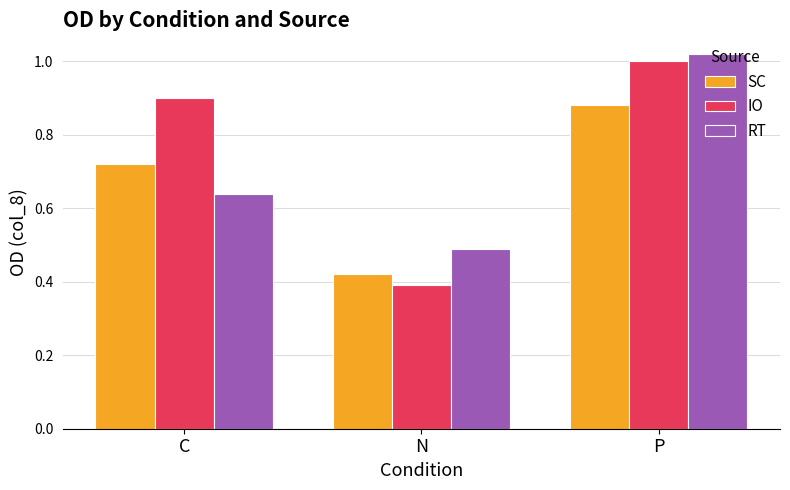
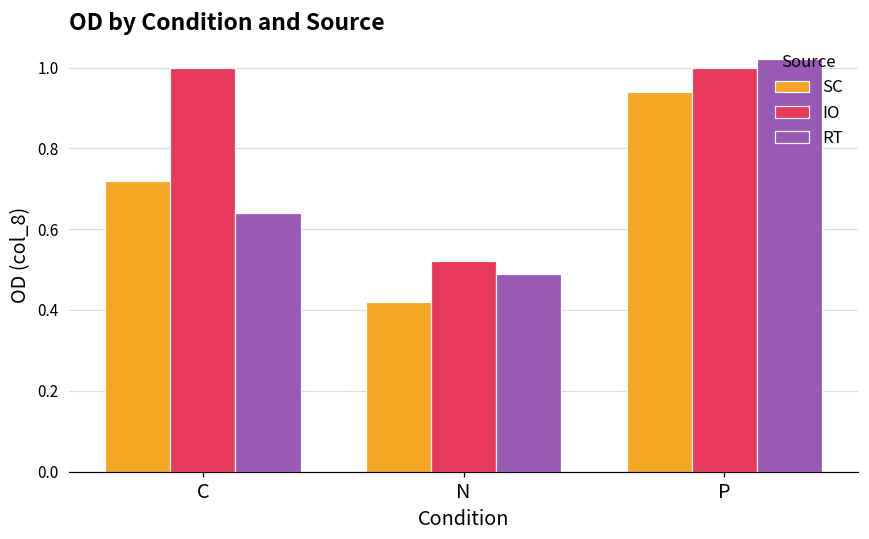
IO, C: 0.9 -> 1.0
IO, N: 0.39 -> 0.52
SC, P: 0.88 -> 0.94
